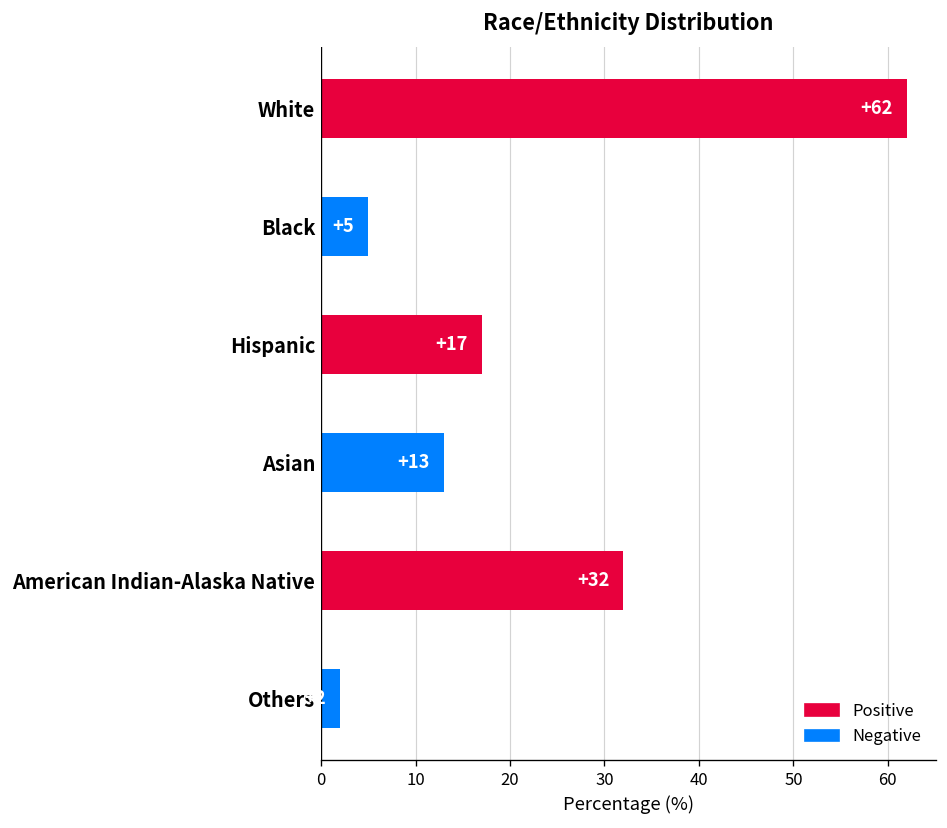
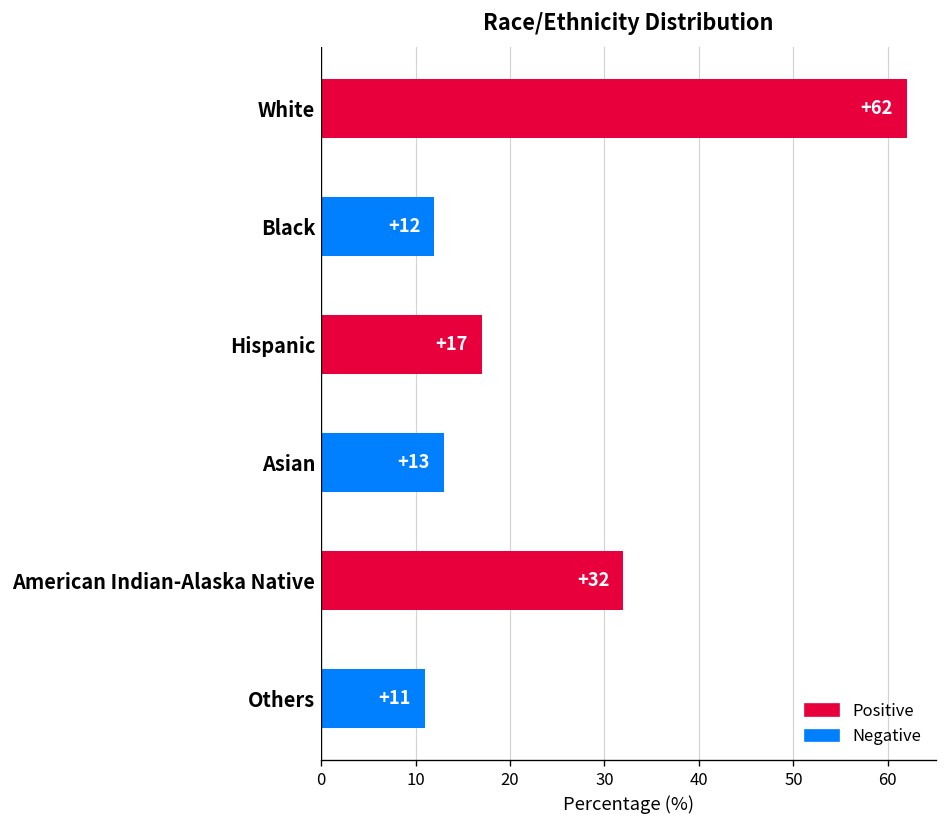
Black: +5 -> +12
Others: 2 -> 11
